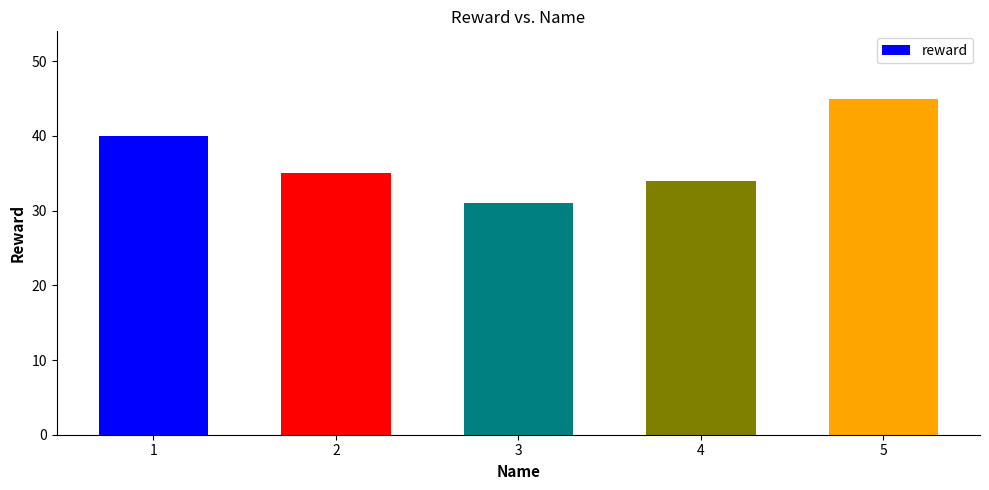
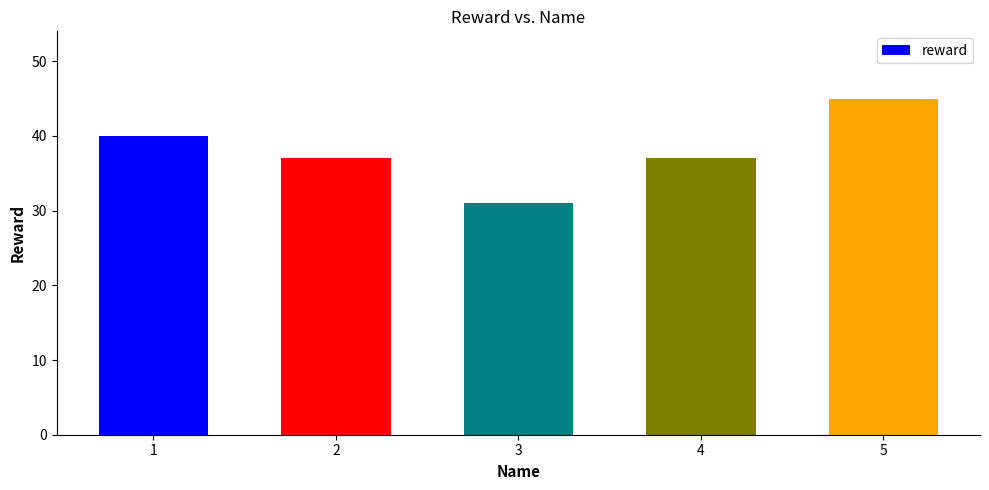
2: 35 -> 37
4: 34 -> 37
